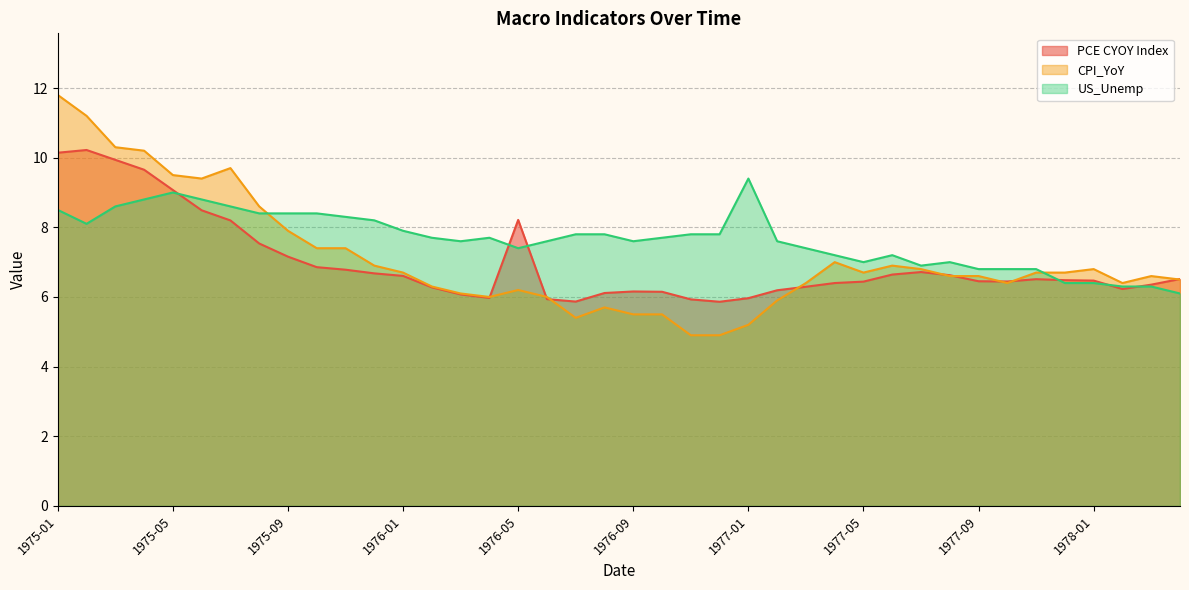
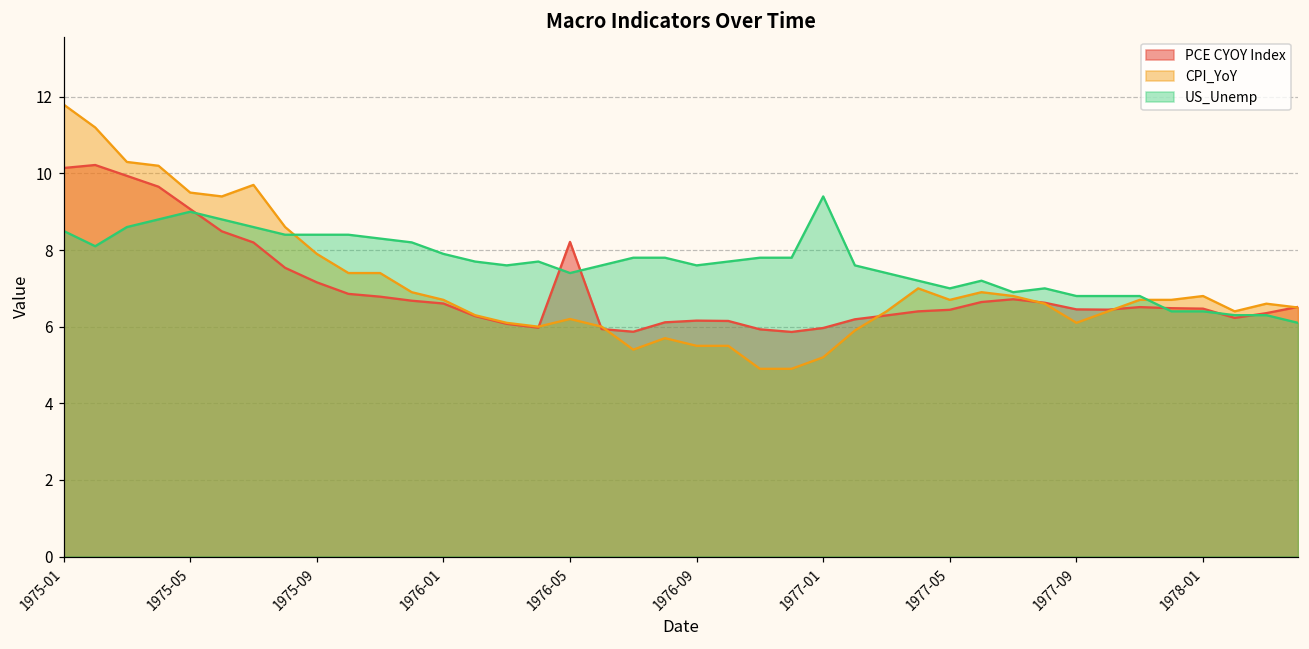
CPI_YoY, 1977-09: 6.6 -> 6.1
